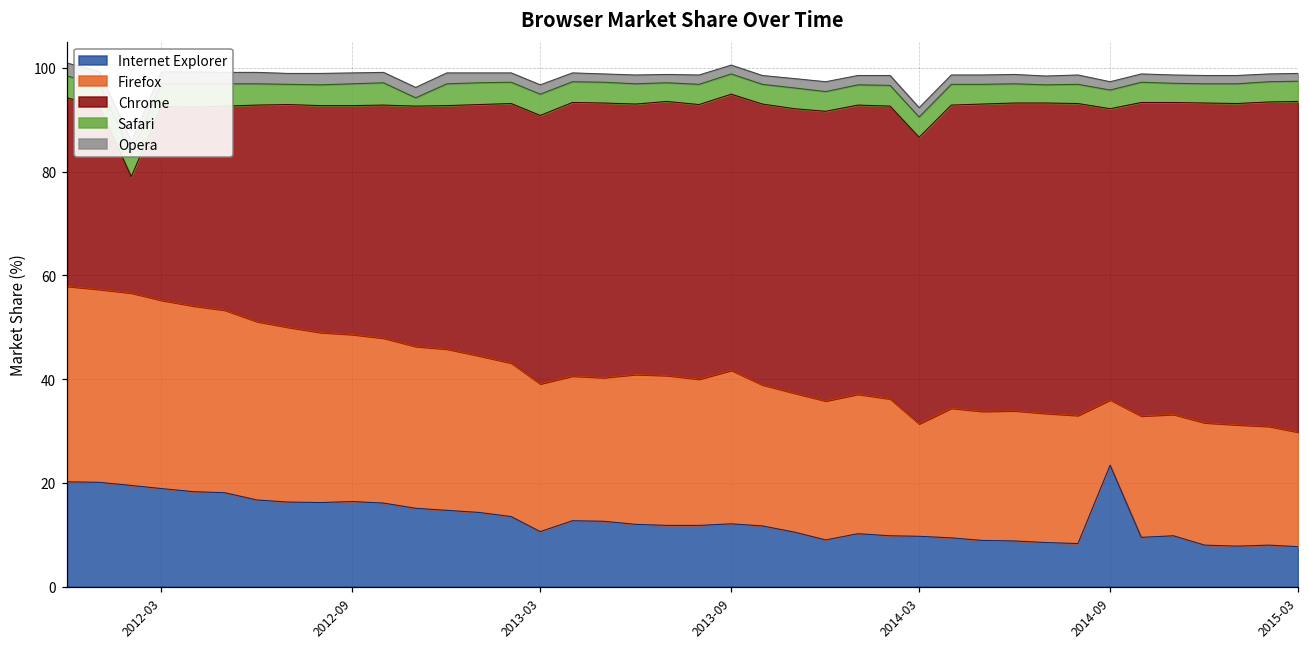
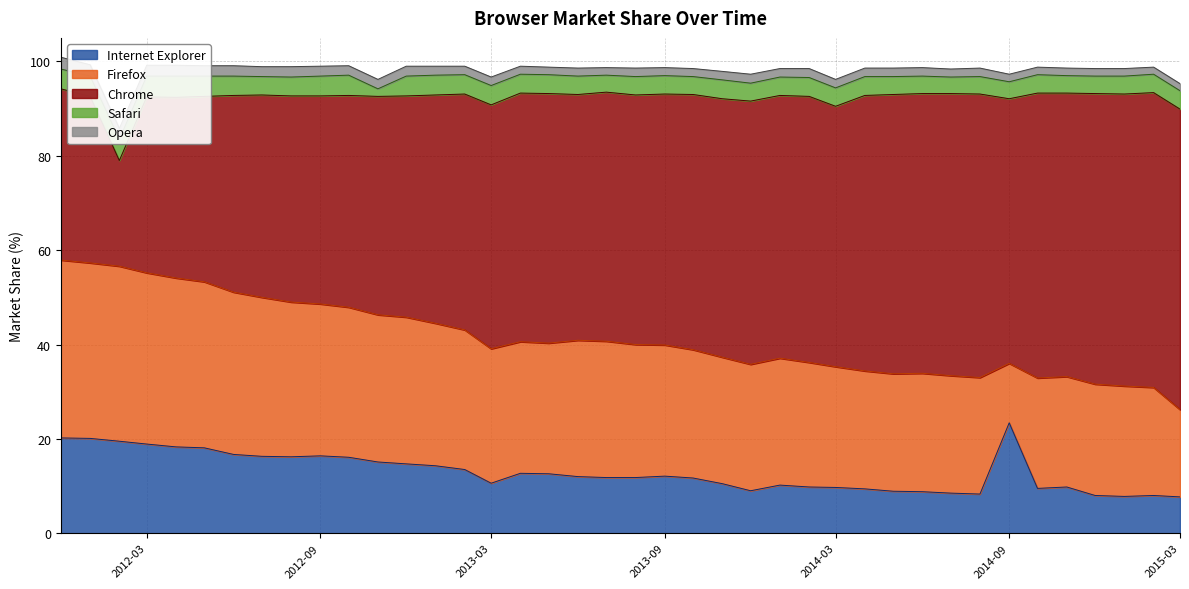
Firefox, 2013-09: 30 -> 28
Firefox, 2014-03: 22 -> 26
Firefox, 2015-03: 22 -> 19
